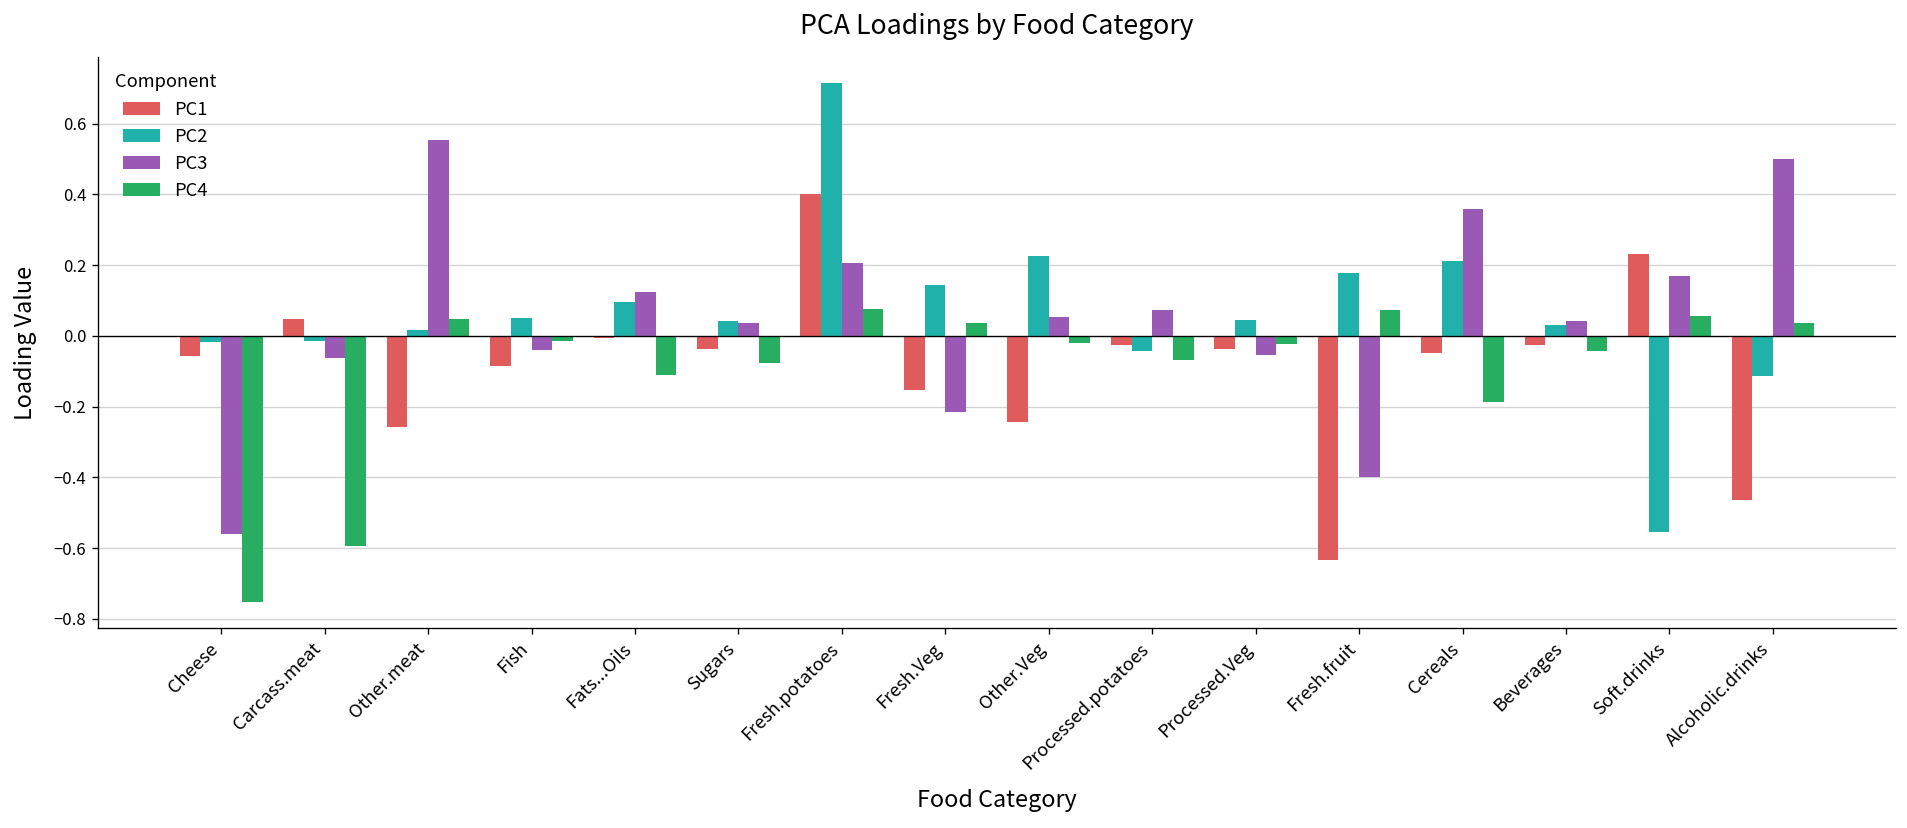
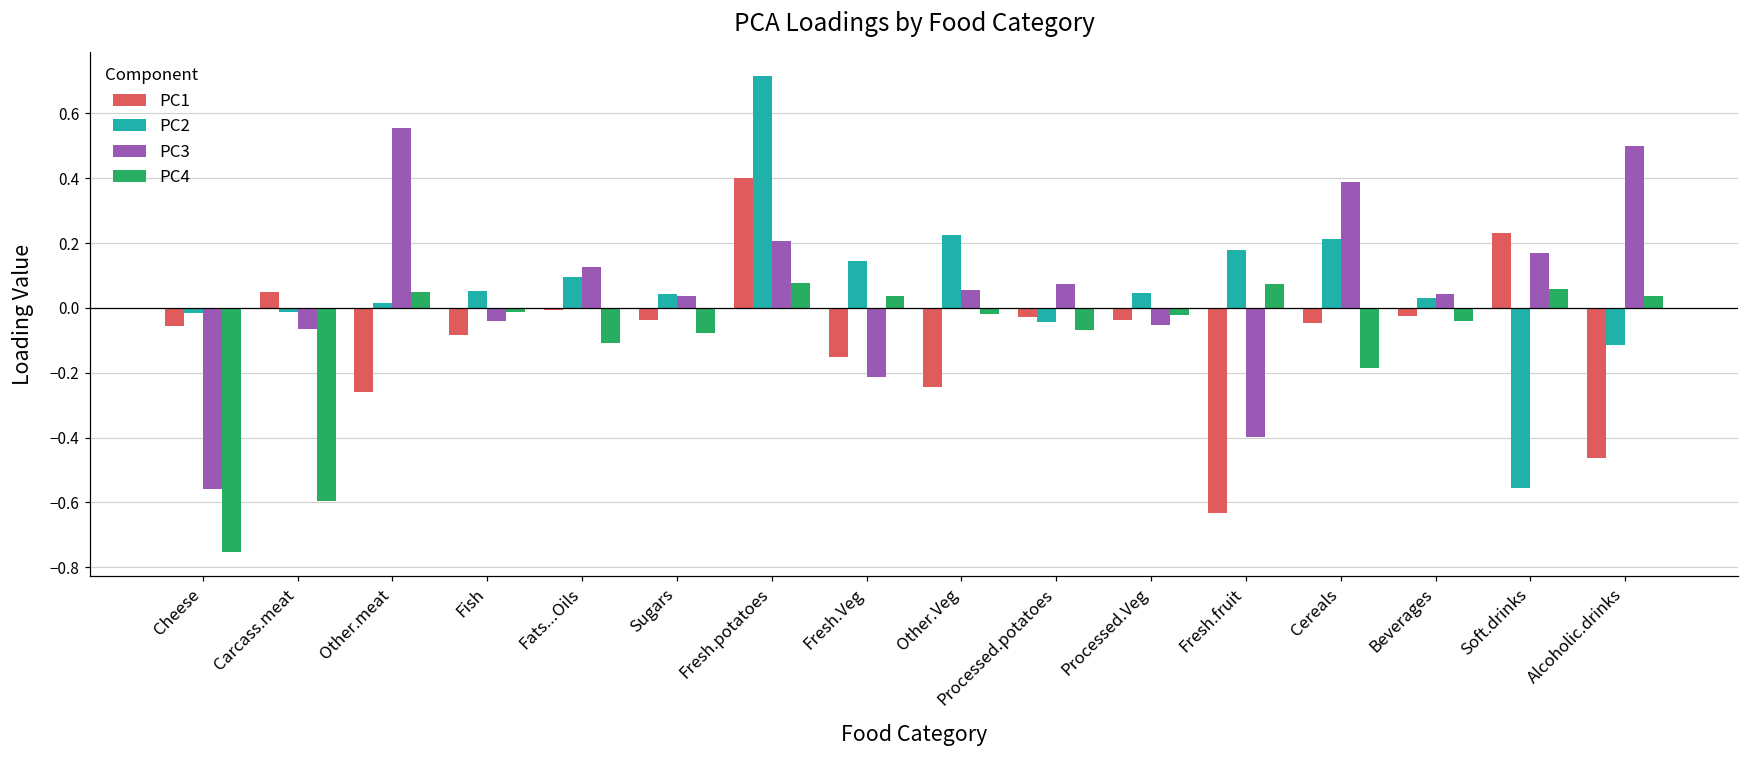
PC3, Cereals: 0.36 -> 0.39
